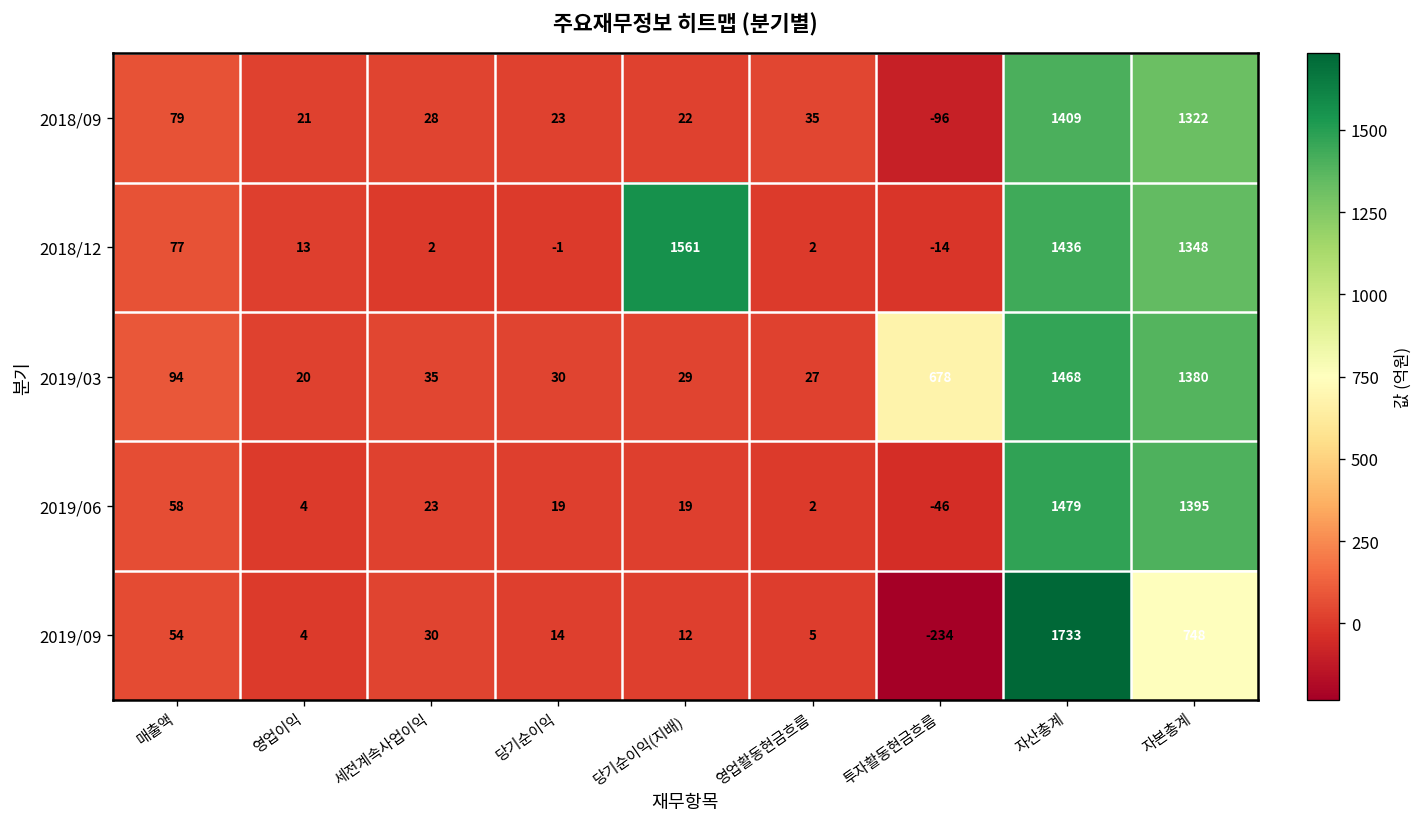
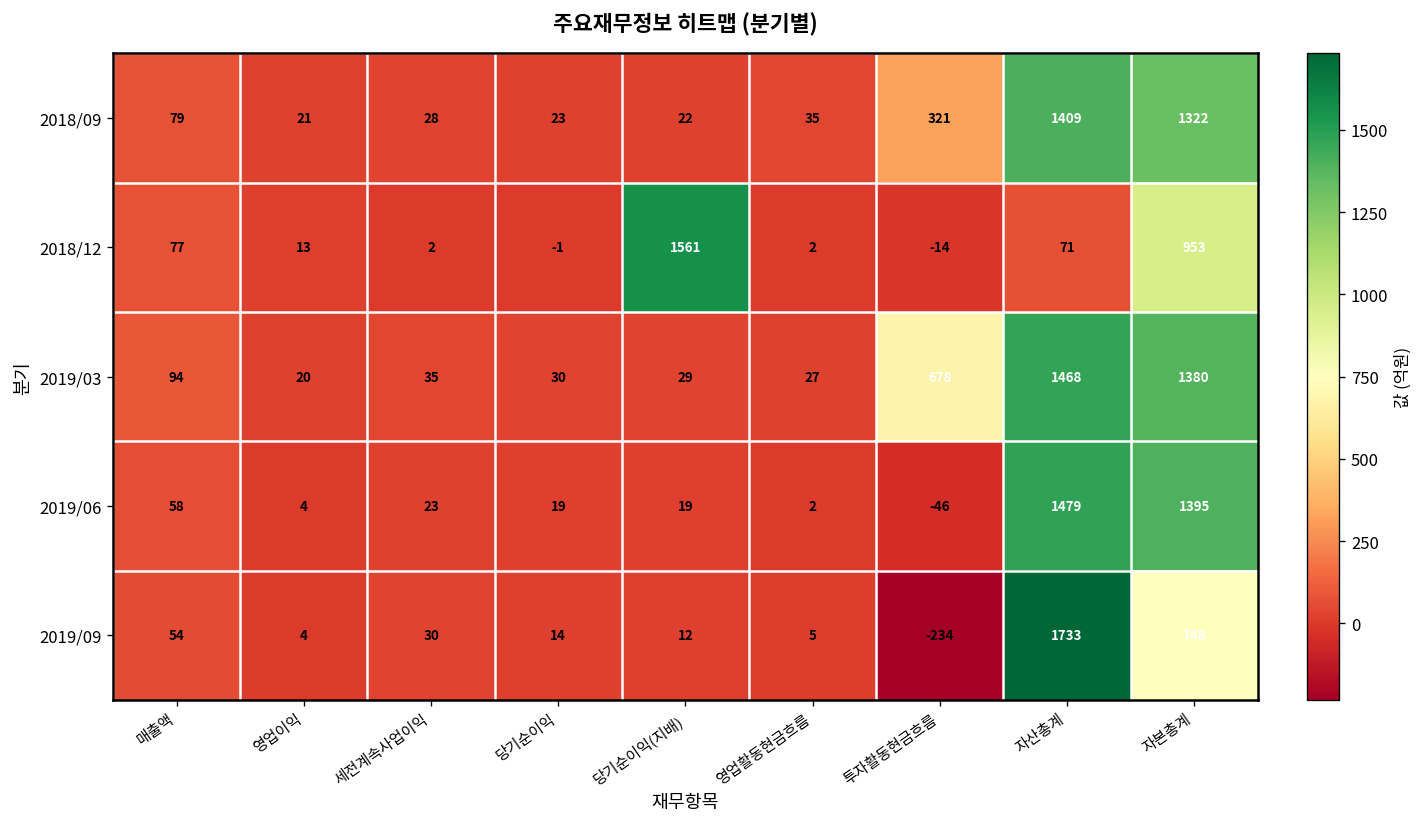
2018/09, 투자활동현금흐름: -96 -> 321
2018/12, 자산총계: 1436 -> 71
2018/12, 자본총계: 1348 -> 953
